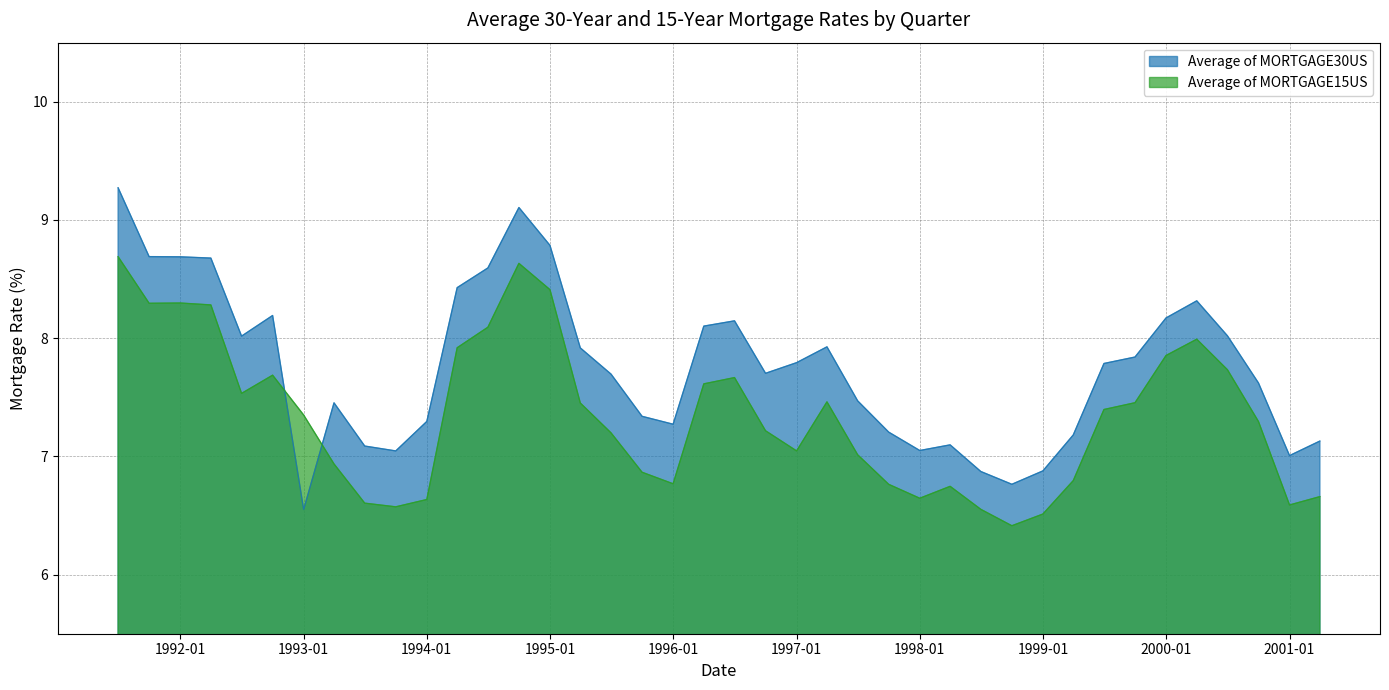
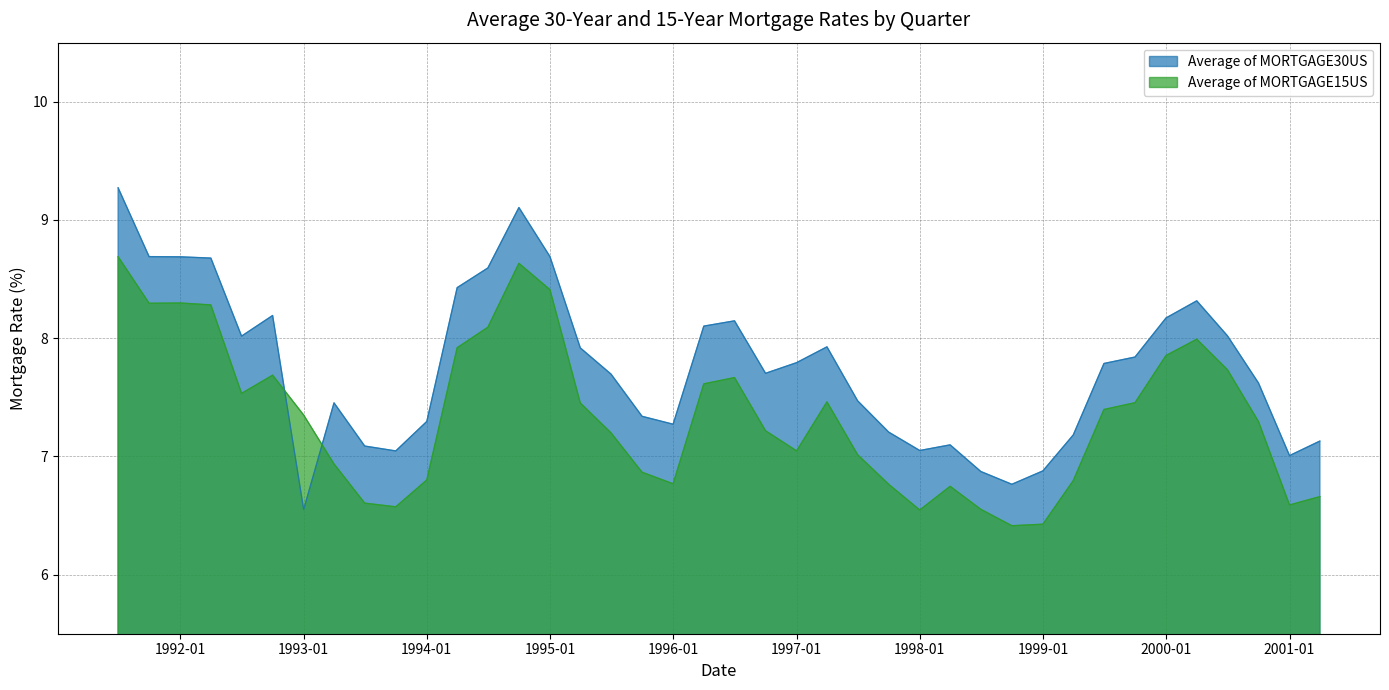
Average of MORTGAGE15US, 1994-01: 6.64 -> 6.80
Average of MORTGAGE30US, 1995-01: 8.79 -> 8.69
Average of MORTGAGE15US, 1998-01: 6.65 -> 6.55
Average of MORTGAGE15US, 1999-01: 6.51 -> 6.43
